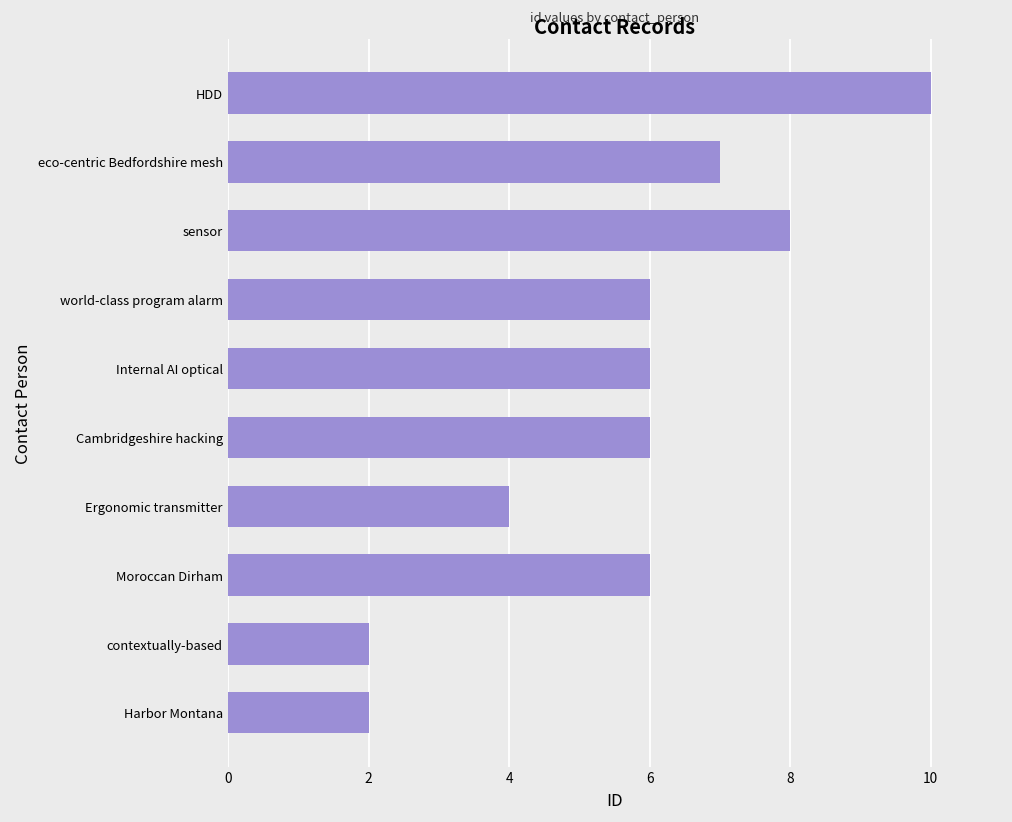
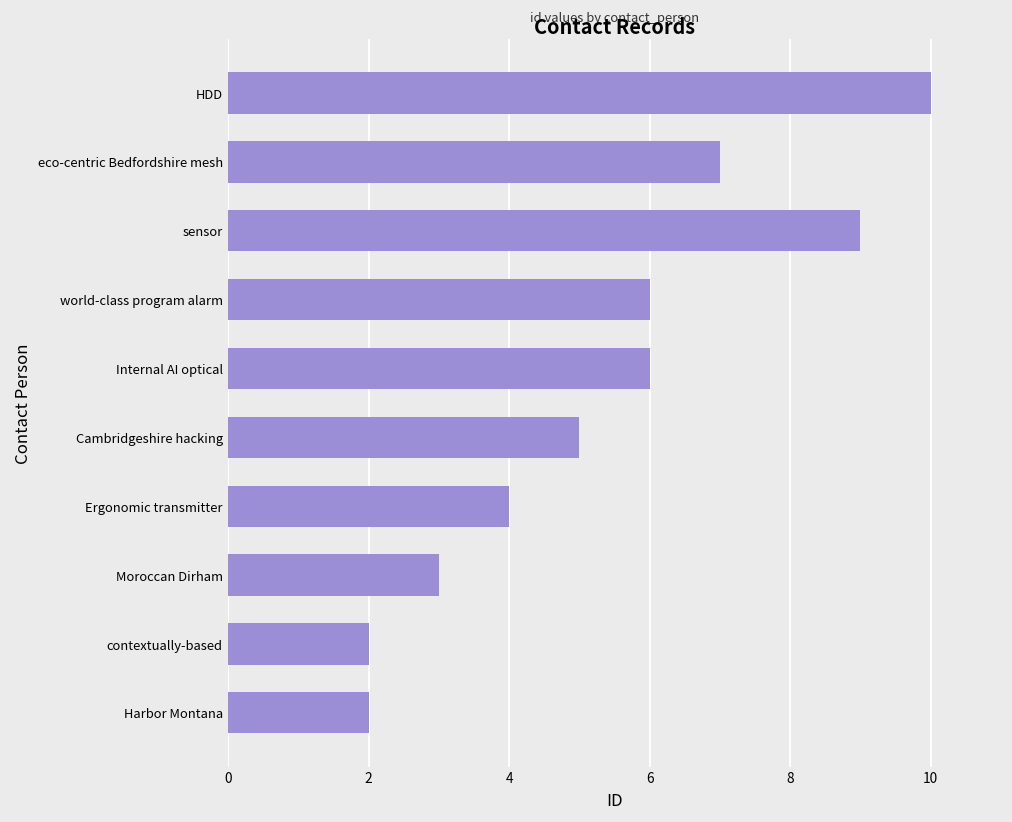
sensor: 8 -> 9
Cambridgeshire hacking: 6 -> 5
Moroccan Dirham: 6 -> 3
